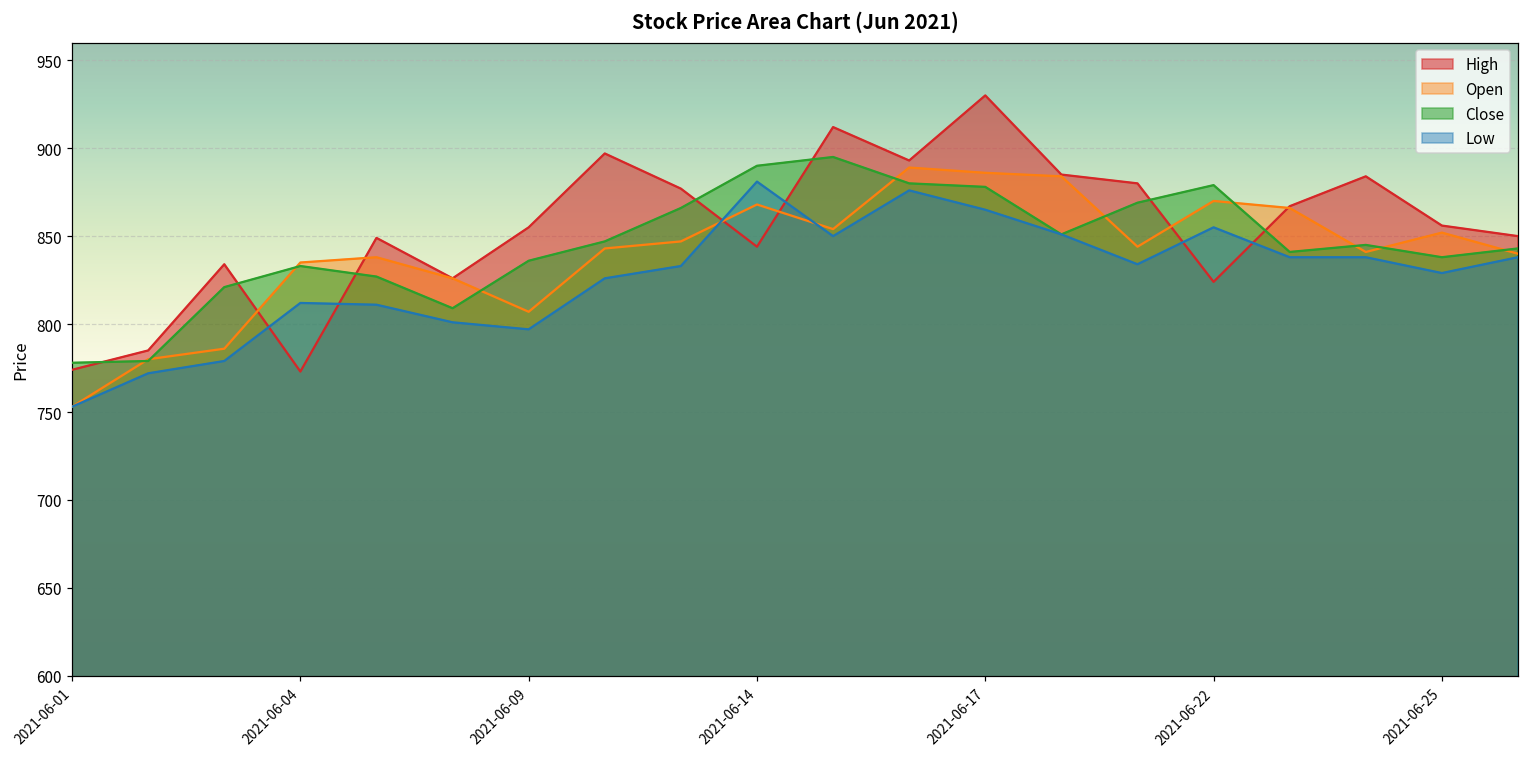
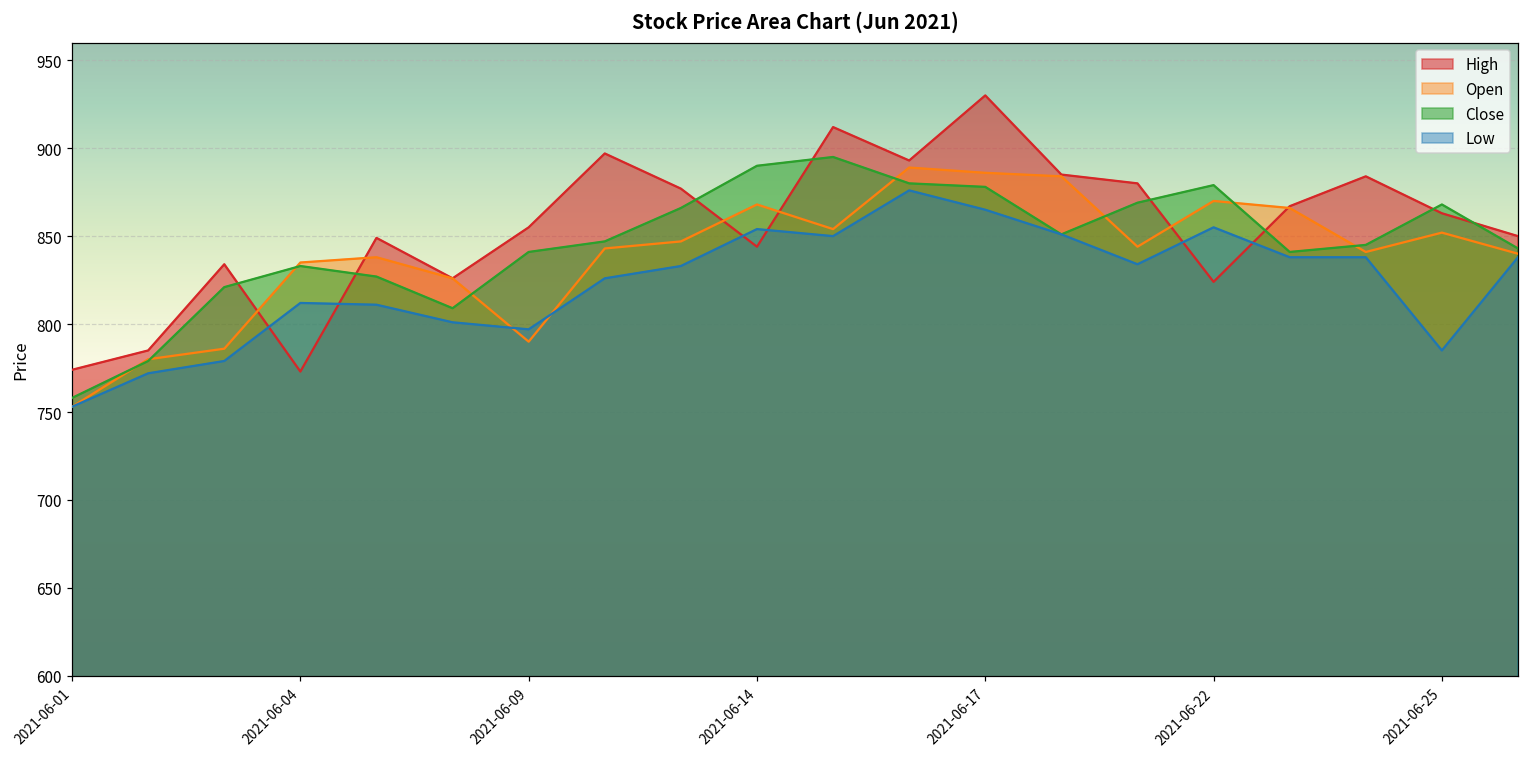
Close, 2021-06-01: 778 -> 758
Open, 2021-06-09: 807 -> 790
Close, 2021-06-09: 836 -> 841
Low, 2021-06-14: 881 -> 854
High, 2021-06-25: 856 -> 863
Close, 2021-06-25: 838 -> 868
Low, 2021-06-25: 829 -> 785
